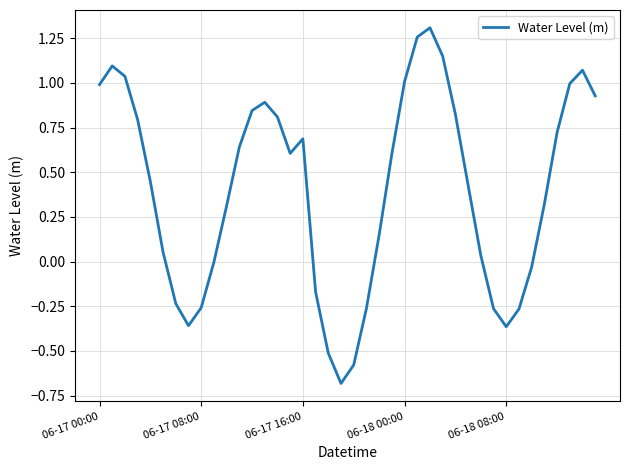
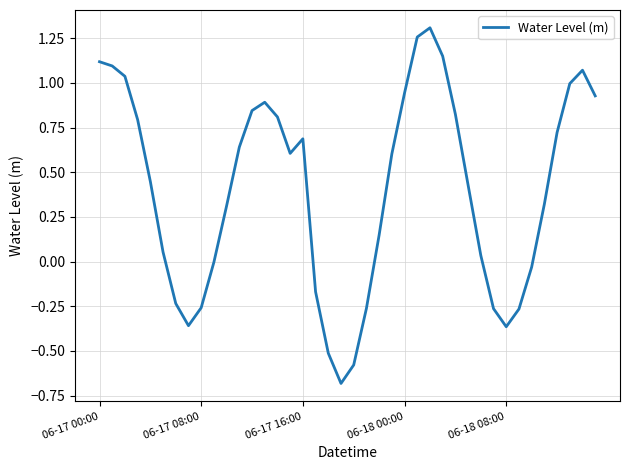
06-17 00:00: 0.99 -> 1.12
06-18 00:00: 1.01 -> 0.94
